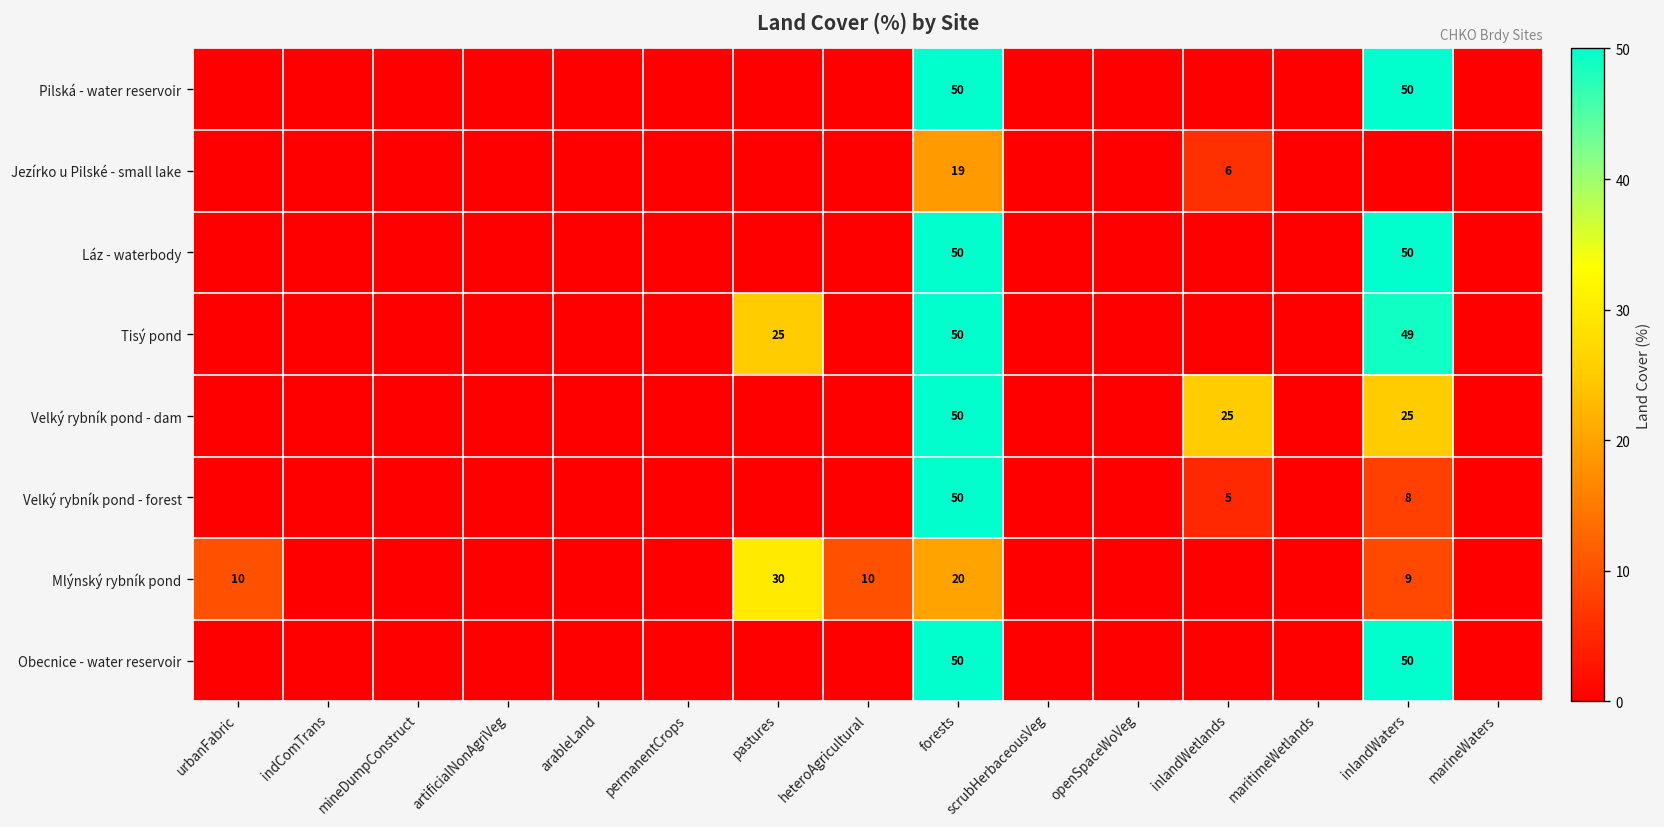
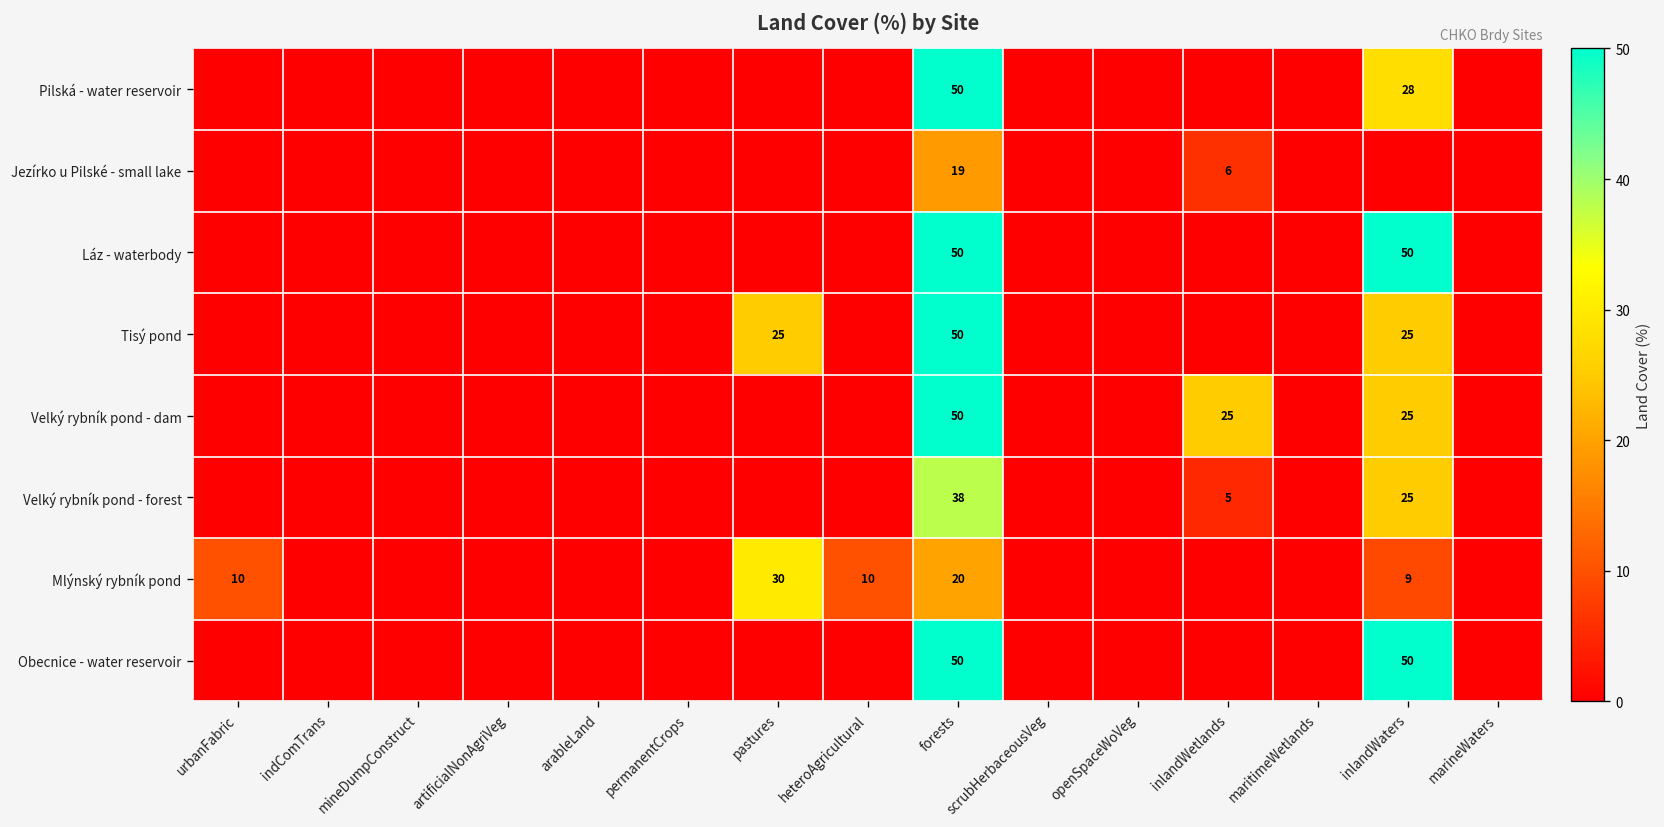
Pilská - water reservoir, inlandWaters: 50 -> 28
Tisý pond, inlandWaters: 49 -> 25
Velký rybník pond - forest, forests: 50 -> 38
Velký rybník pond - forest, inlandWaters: 8 -> 25
